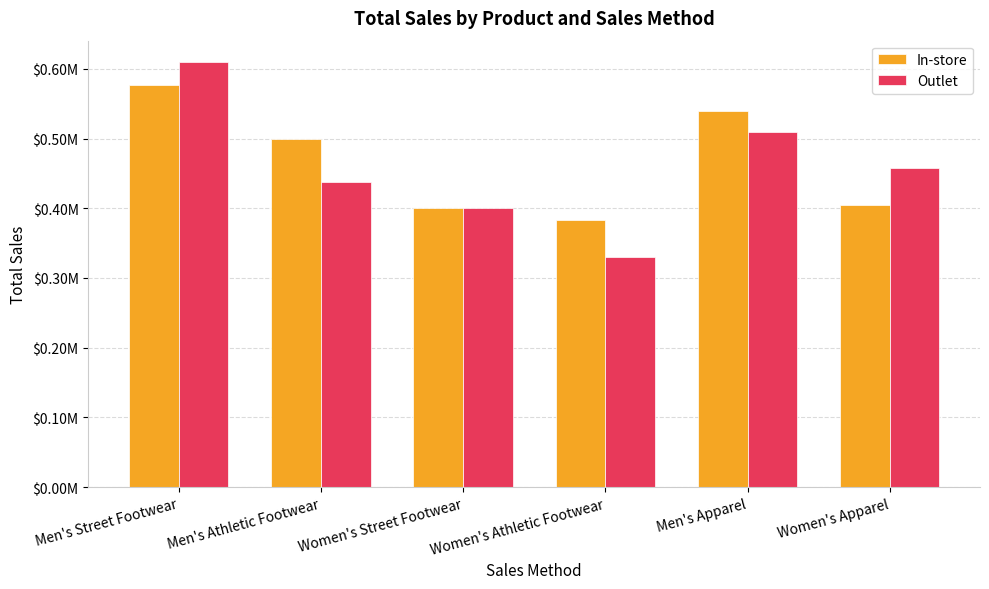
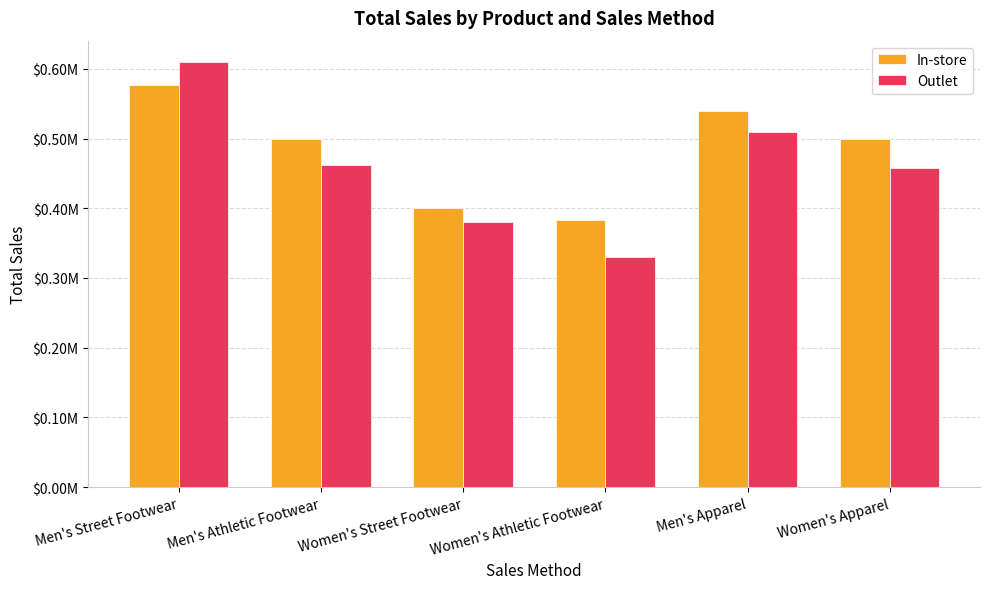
Outlet, Men's Athletic Footwear: $440000 -> $460000
Outlet, Women's Street Footwear: $400000 -> $380000
In-store, Women's Apparel: $400000 -> $500000
